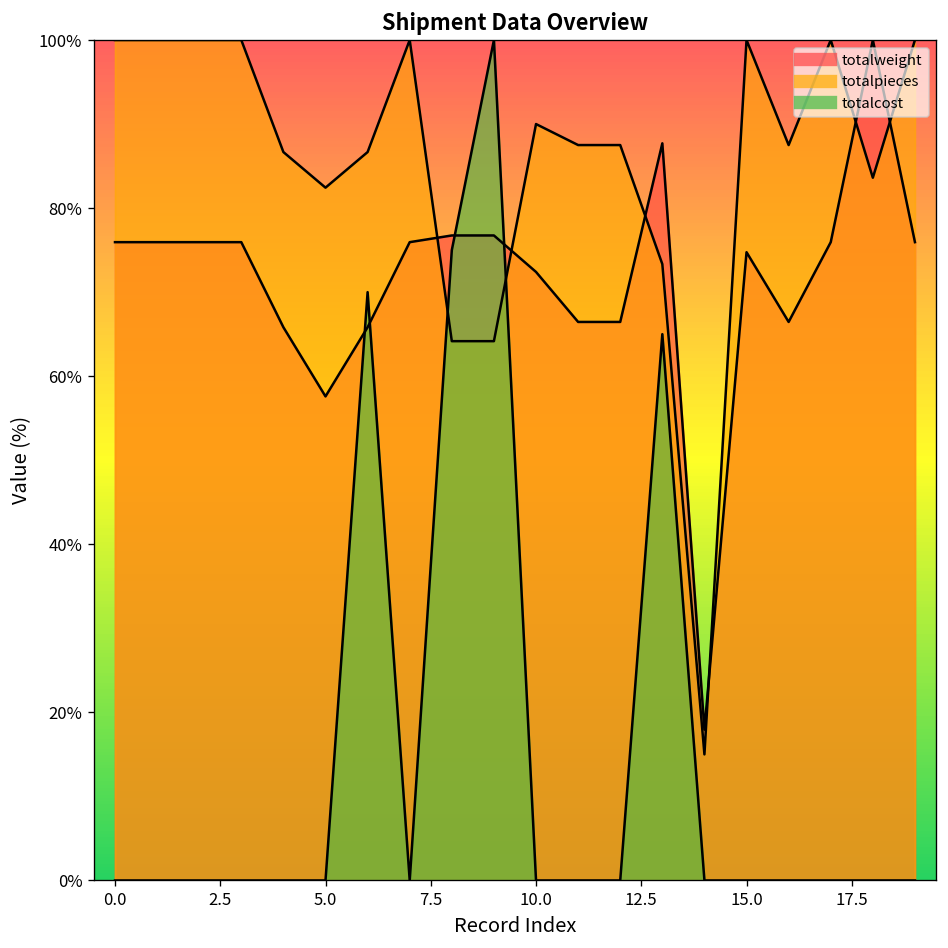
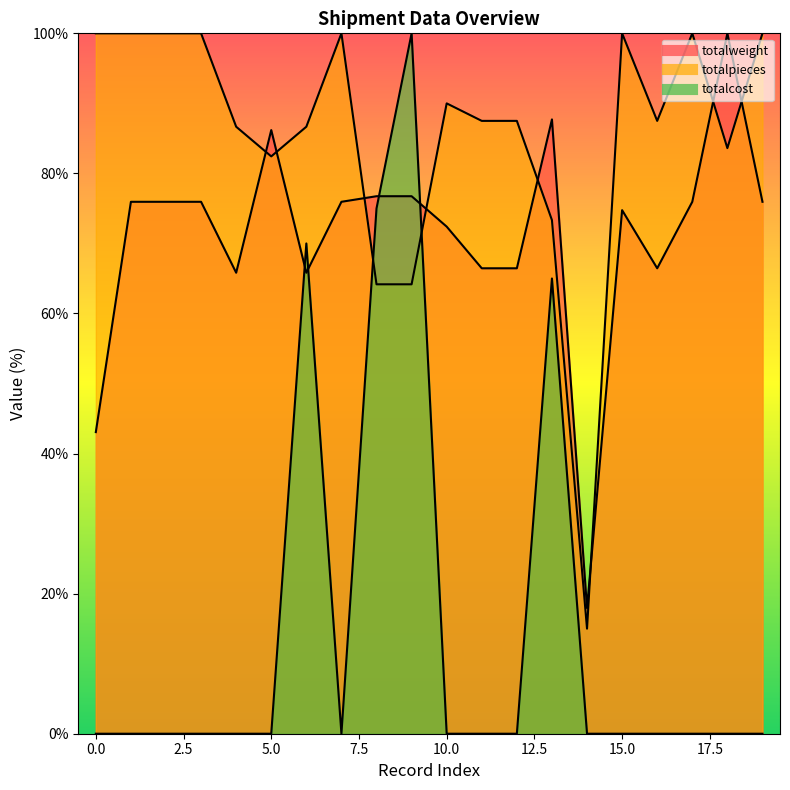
totalweight, 0.0: 76% -> 43%
totalweight, 5.0: 58% -> 86%
